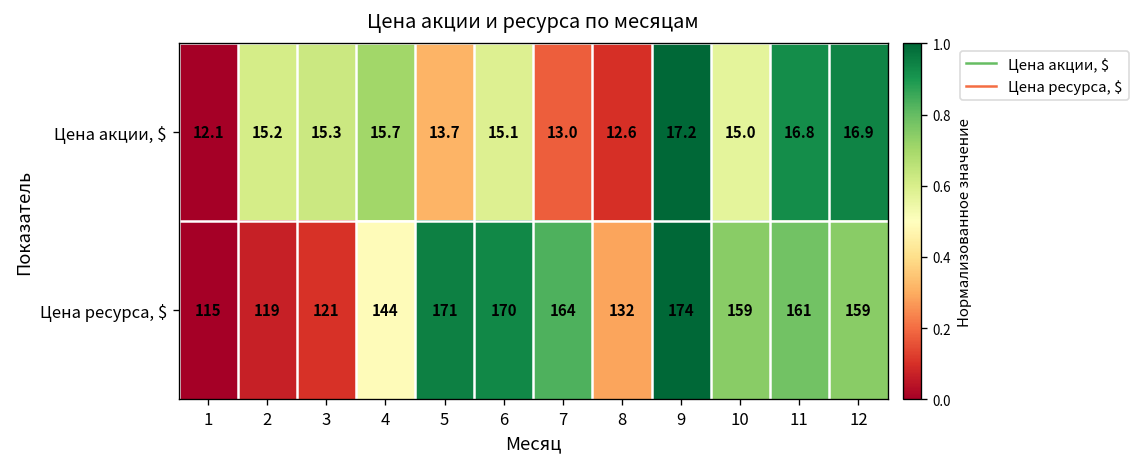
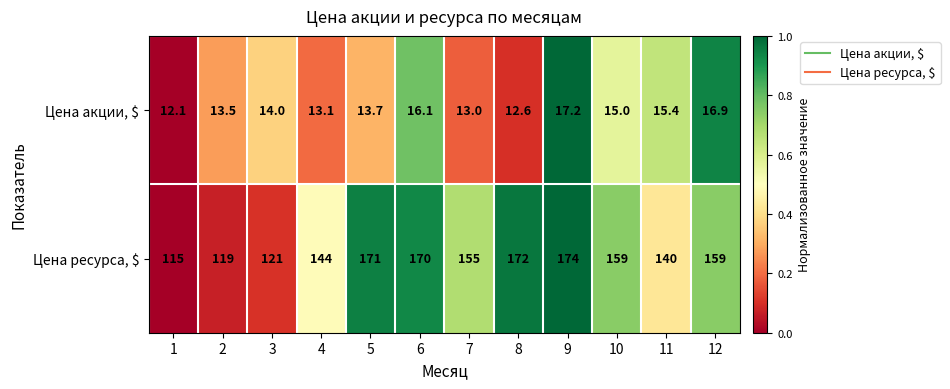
Цена акции, $, 2: 15.2 -> 13.5
Цена акции, $, 3: 15.3 -> 14.0
Цена акции, $, 4: 15.7 -> 13.1
Цена акции, $, 6: 15.1 -> 16.1
Цена акции, $, 11: 16.8 -> 15.4
Цена ресурса, $, 7: 164 -> 155
Цена ресурса, $, 8: 132 -> 172
Цена ресурса, $, 11: 161 -> 140
